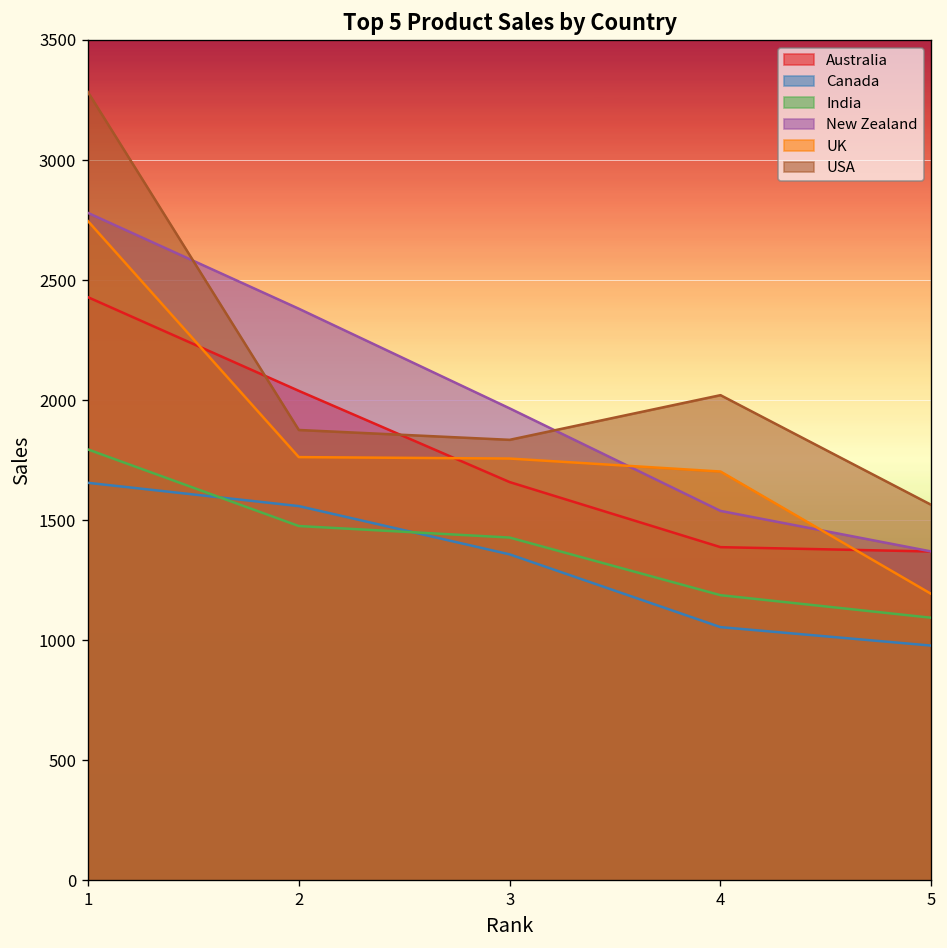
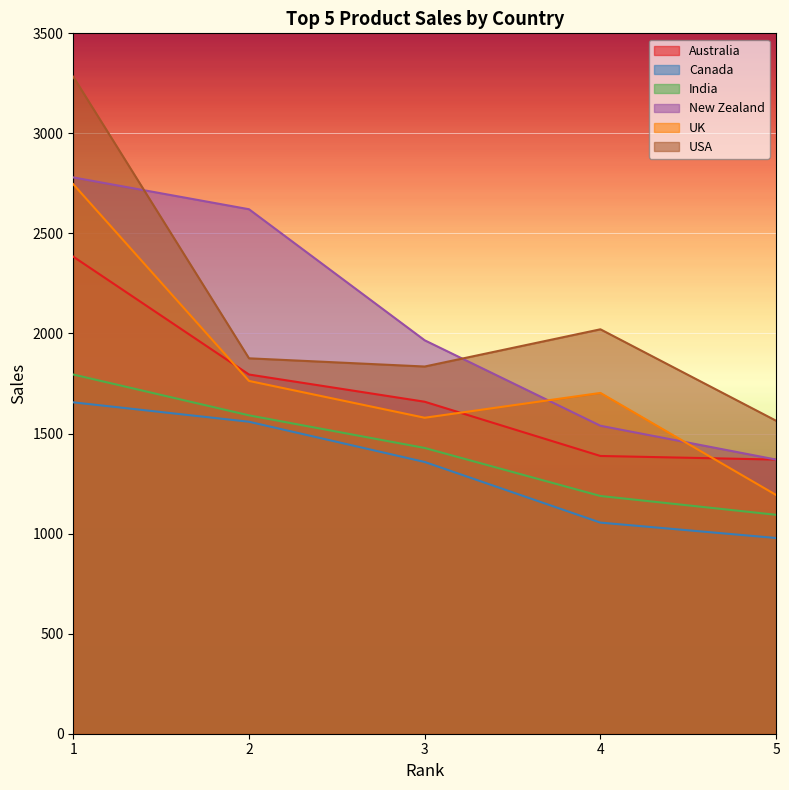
Australia, 1: 2430 -> 2380
Australia, 2: 2040 -> 1800
India, 2: 1480 -> 1590
New Zealand, 2: 2380 -> 2620
UK, 3: 1760 -> 1580
